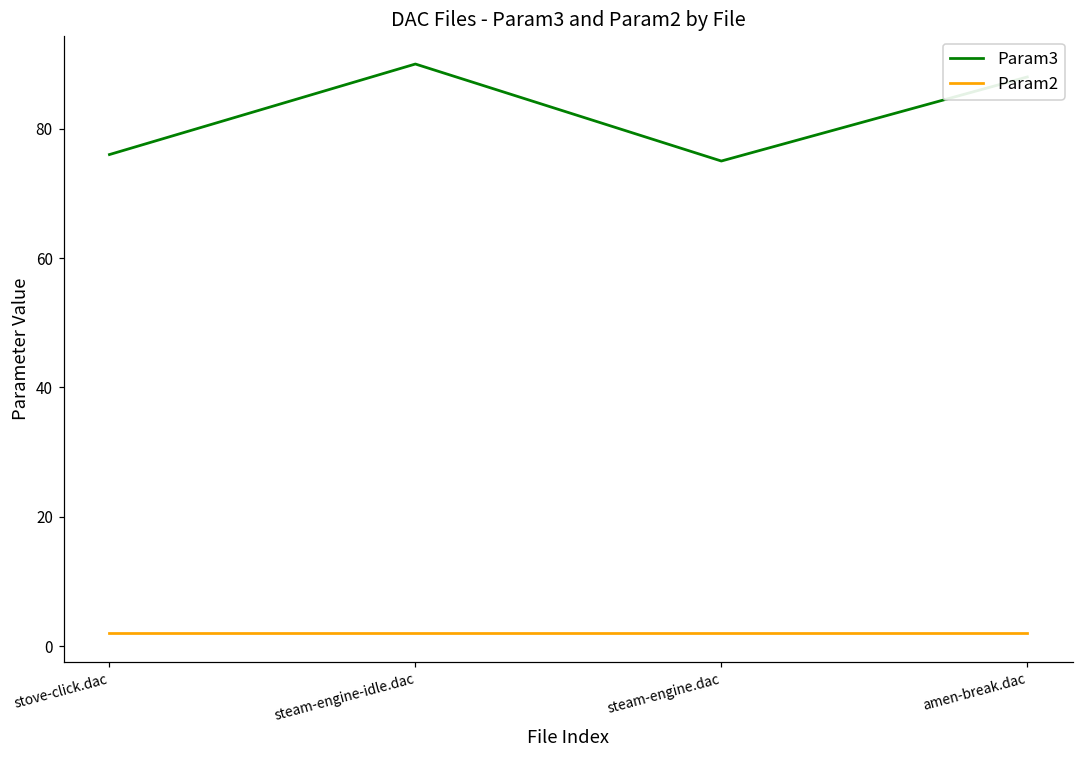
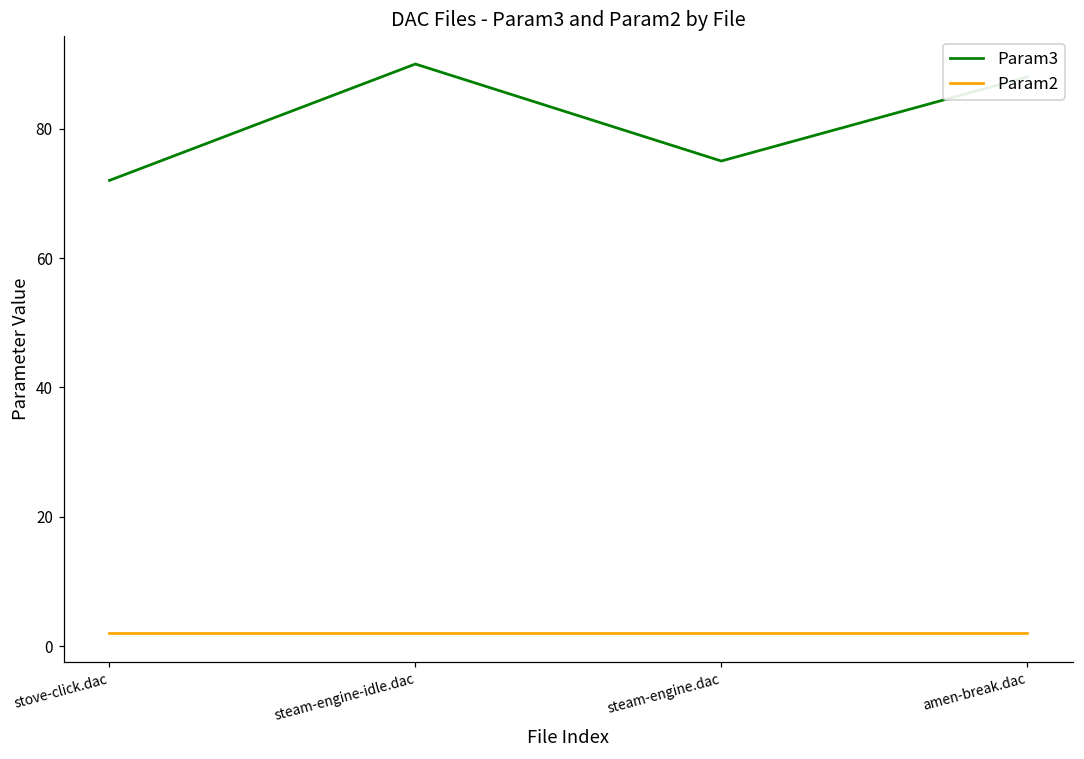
Param3, stove-click.dac: 76 -> 72
